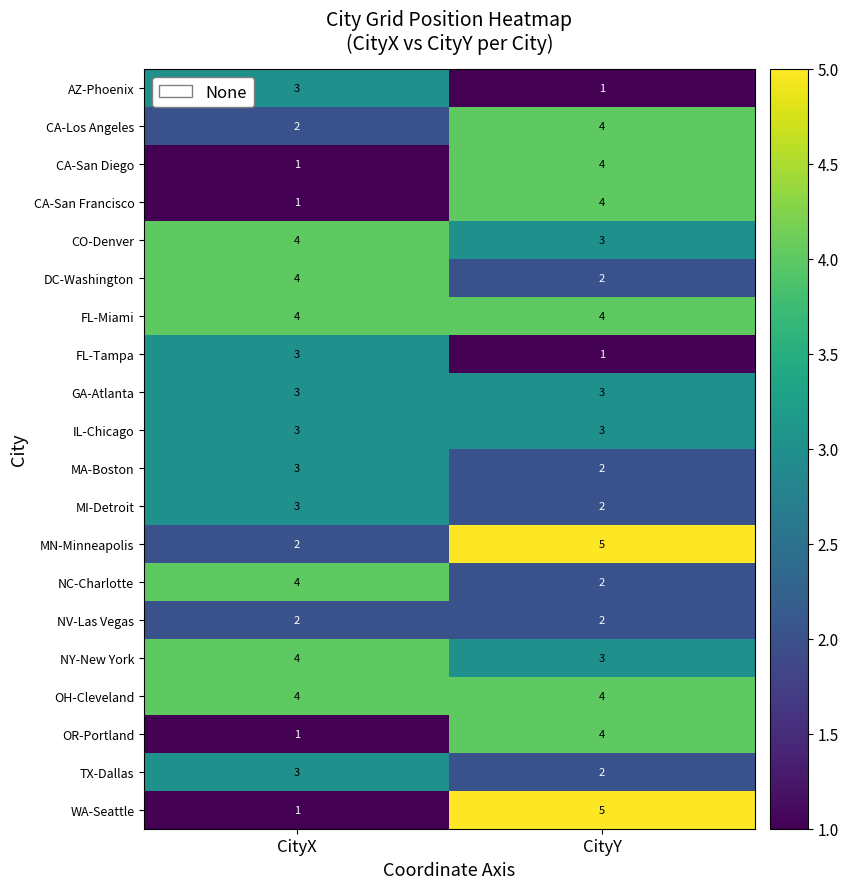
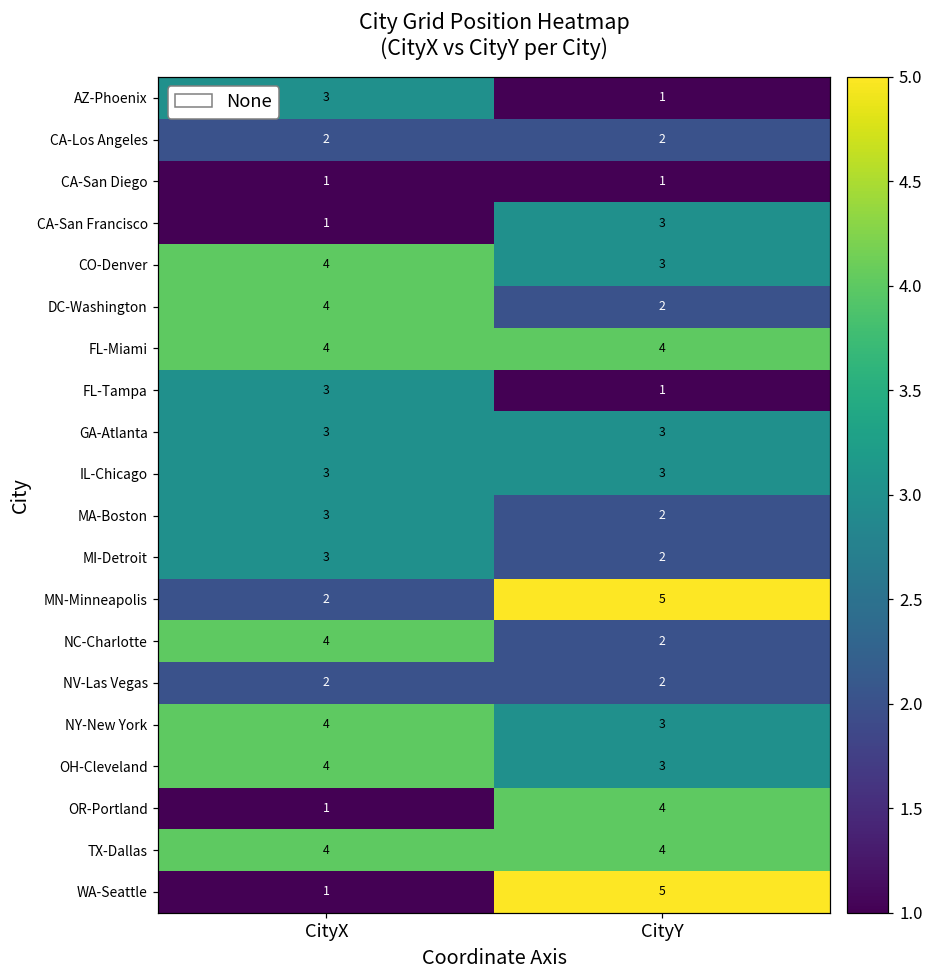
CA-Los Angeles, CityY: 4 -> 2
CA-San Diego, CityY: 4 -> 1
CA-San Francisco, CityY: 4 -> 3
OH-Cleveland, CityY: 4 -> 3
TX-Dallas, CityX: 3 -> 4
TX-Dallas, CityY: 2 -> 4
